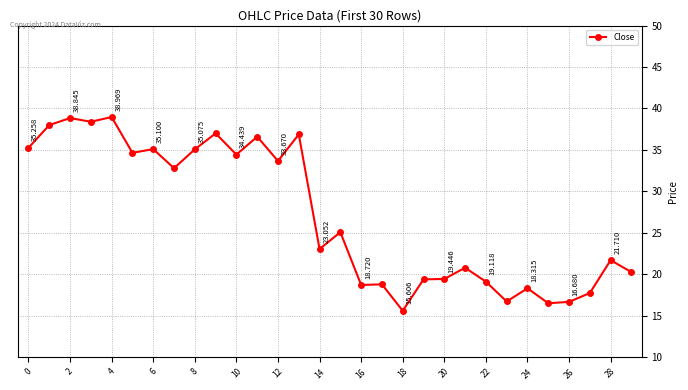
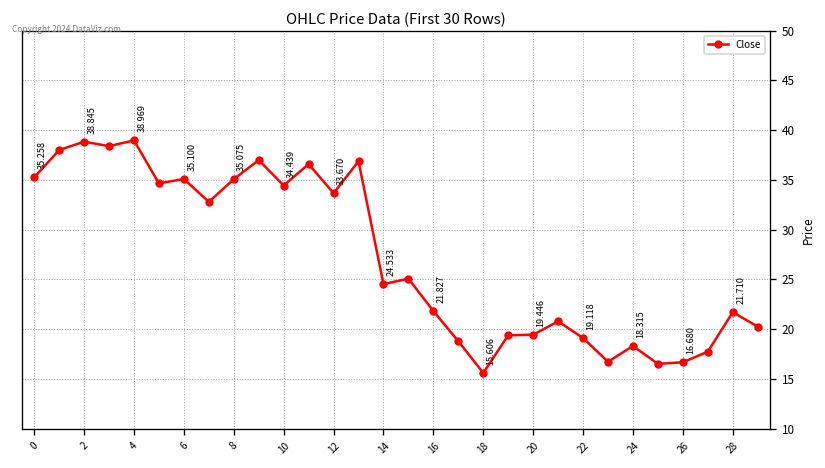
14: 23.052 -> 24.533
16: 18.720 -> 21.827
